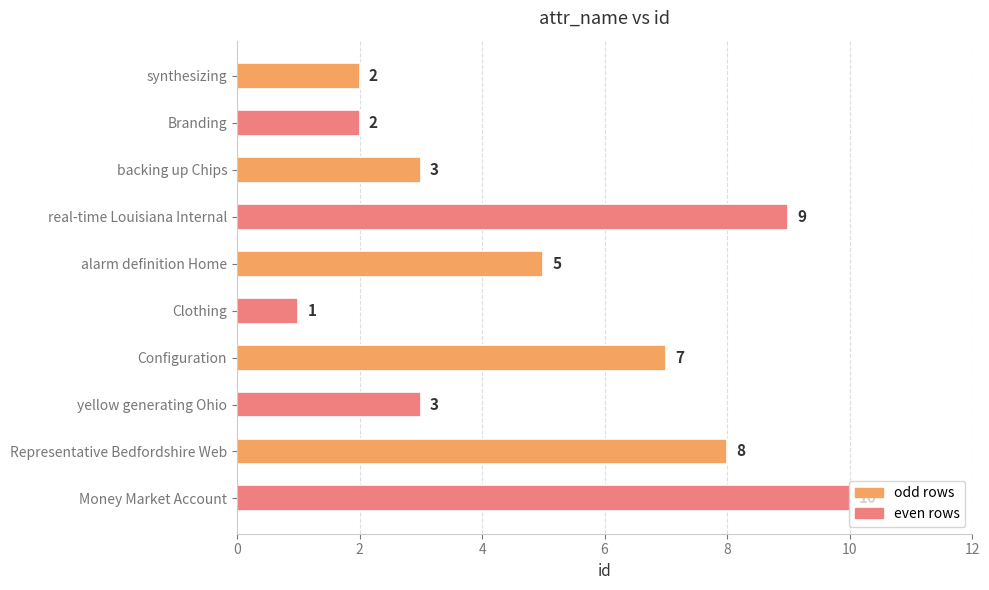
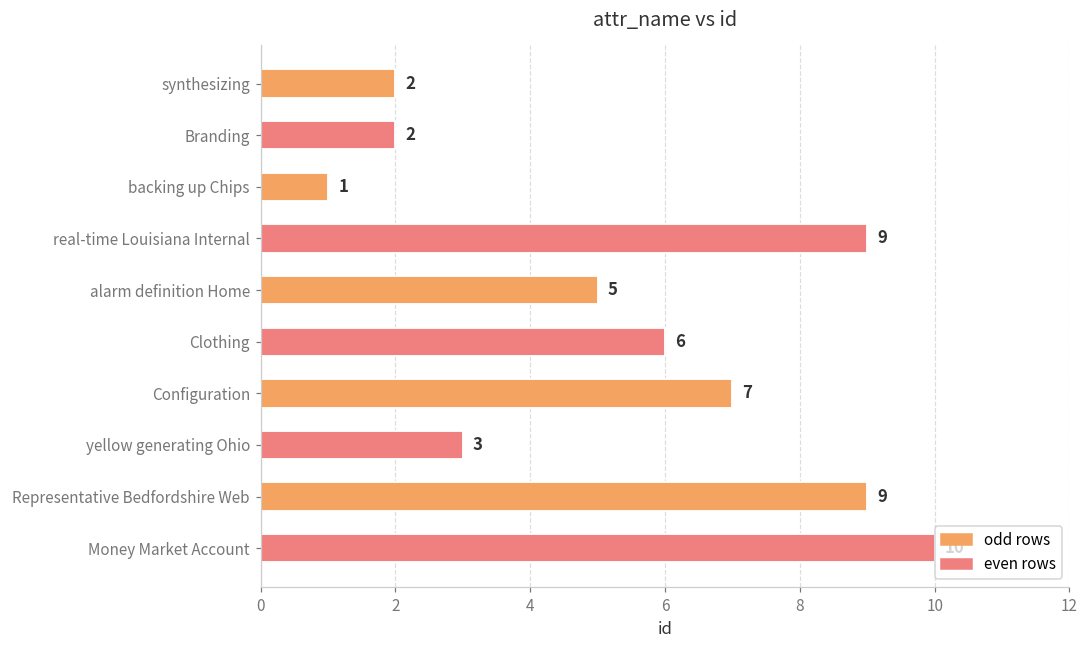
backing up Chips: 3 -> 1
Clothing: 1 -> 6
Representative Bedfordshire Web: 8 -> 9
